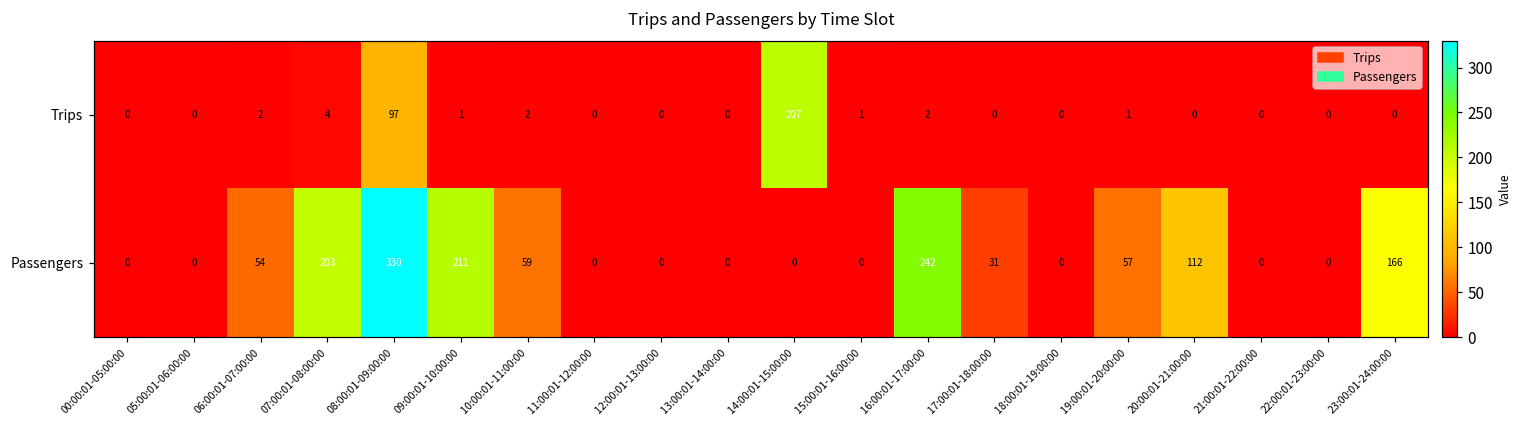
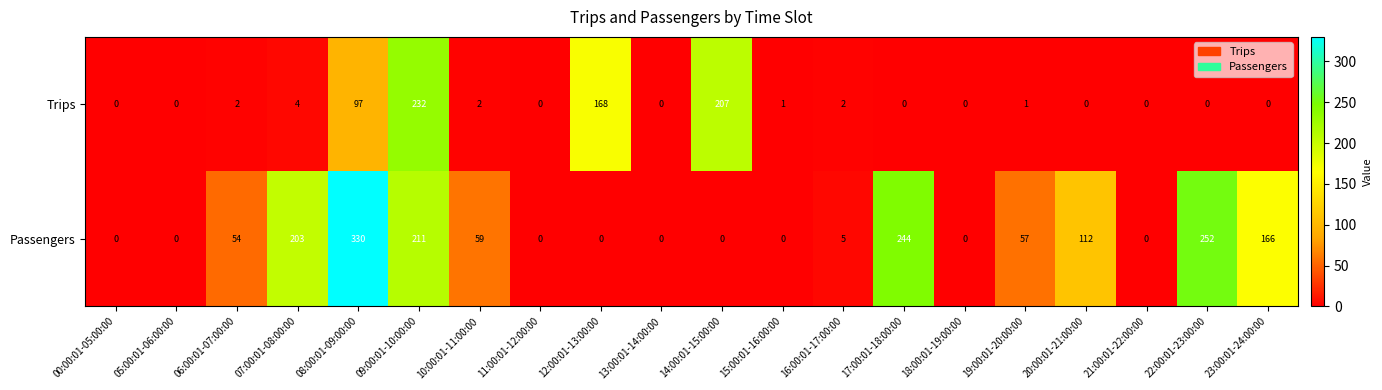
Trips, 09:00:01-10:00:00: 1 -> 232
Trips, 12:00:01-13:00:00: 0 -> 168
Passengers, 16:00:01-17:00:00: 242 -> 5
Passengers, 17:00:01-18:00:00: 31 -> 244
Passengers, 22:00:01-23:00:00: 0 -> 252
